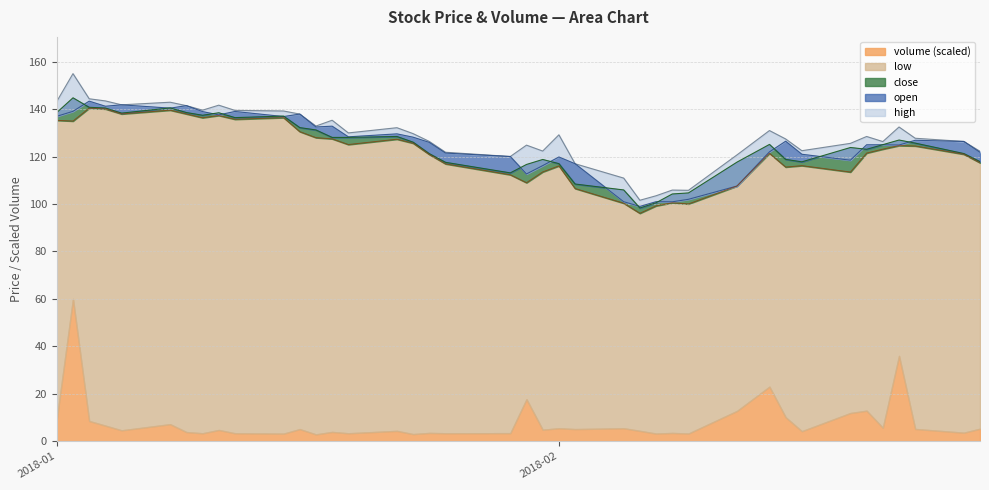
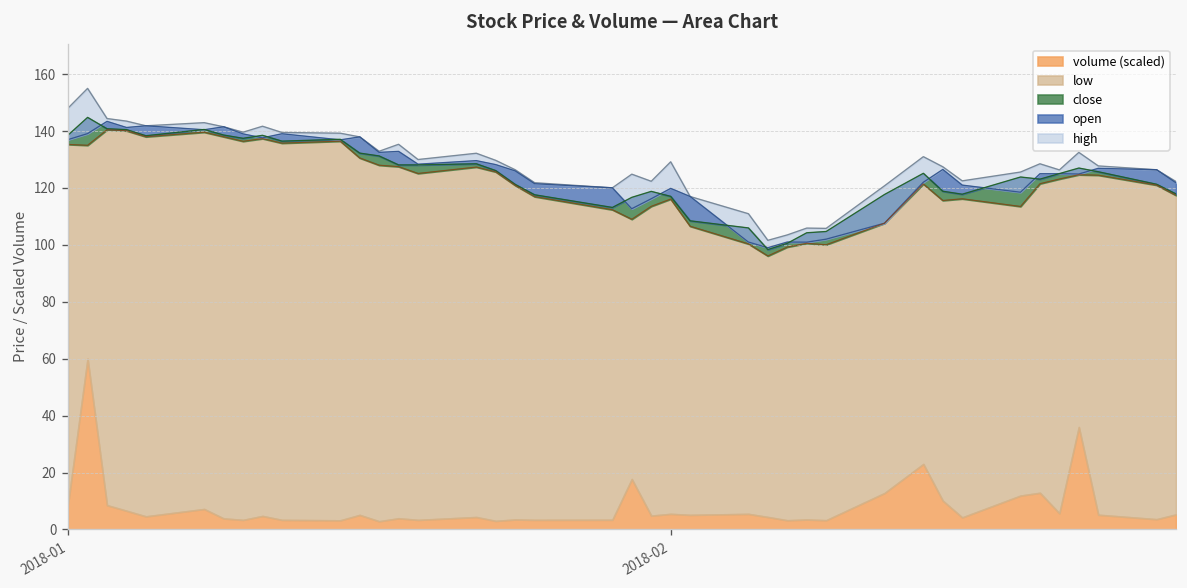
high, 2018-01: 143 -> 148
